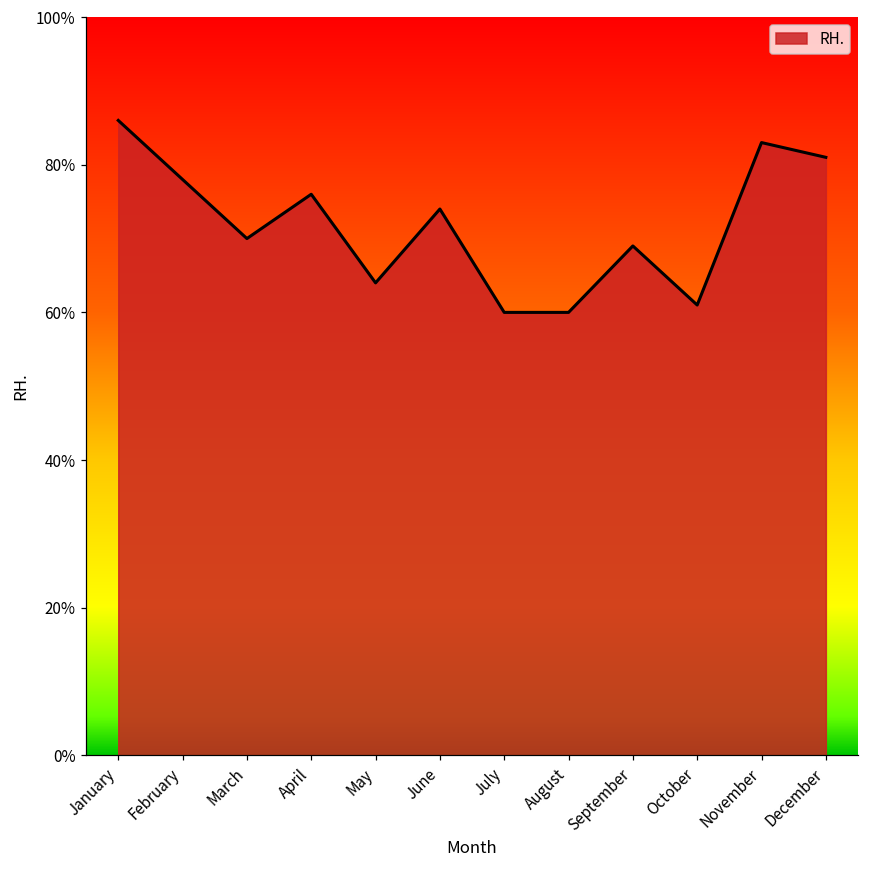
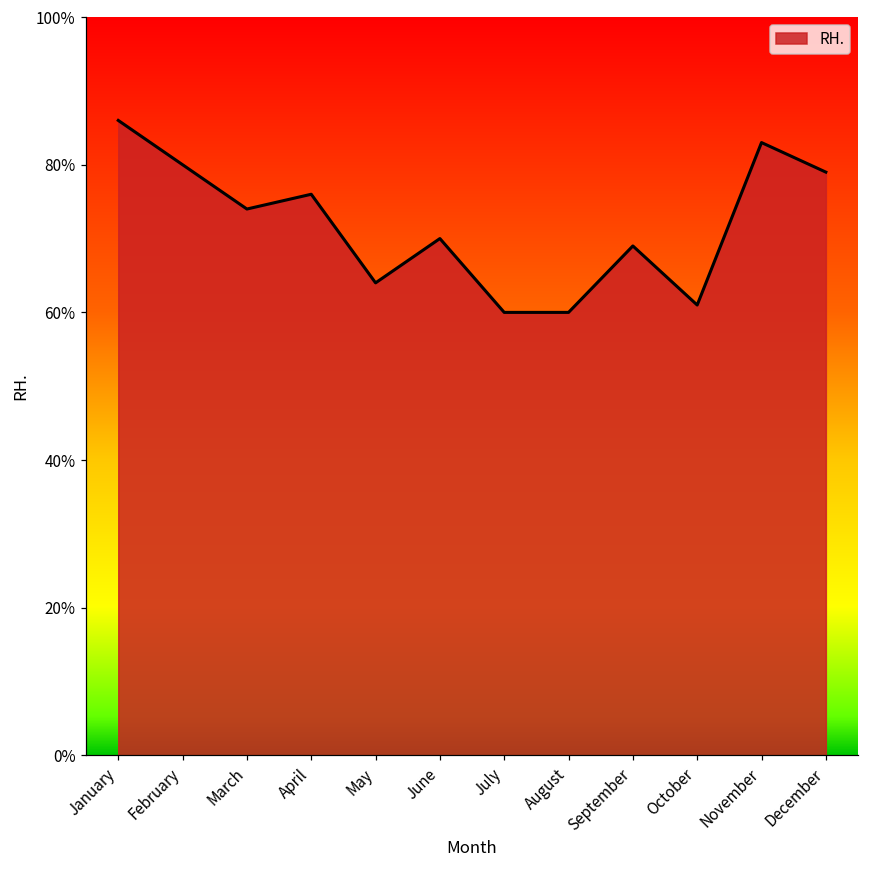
February: 78% -> 80%
March: 70% -> 74%
June: 74% -> 70%
December: 81% -> 79%
